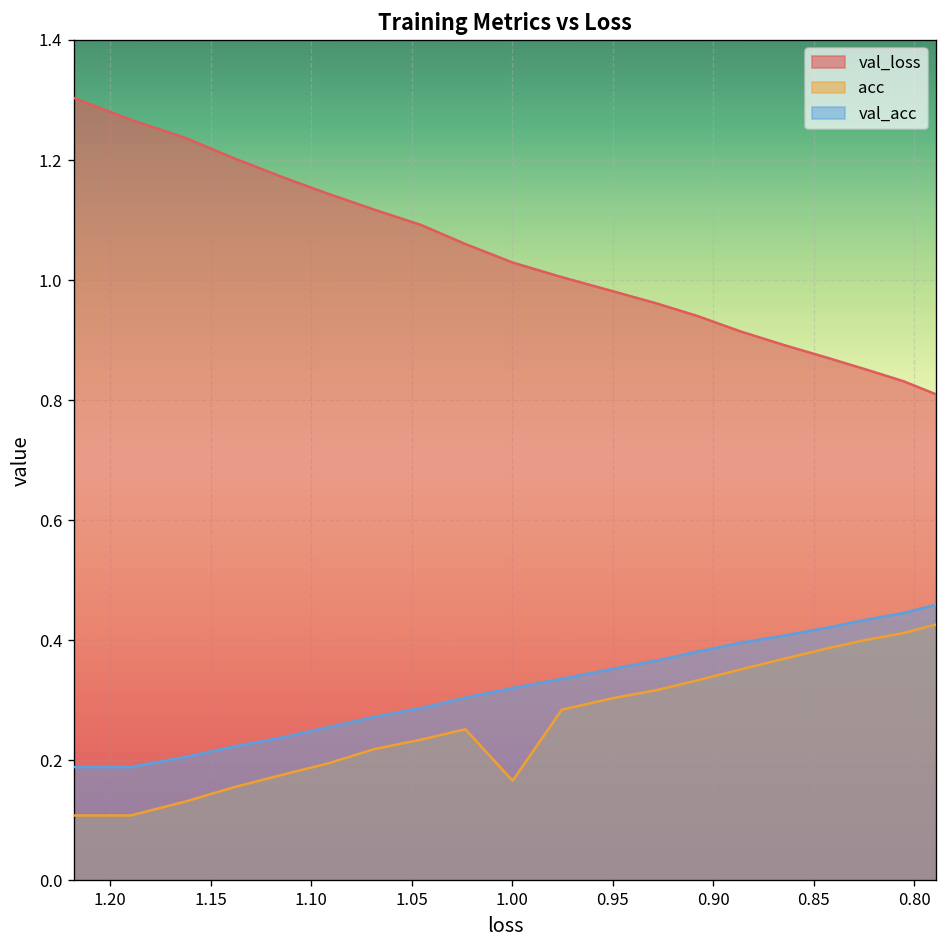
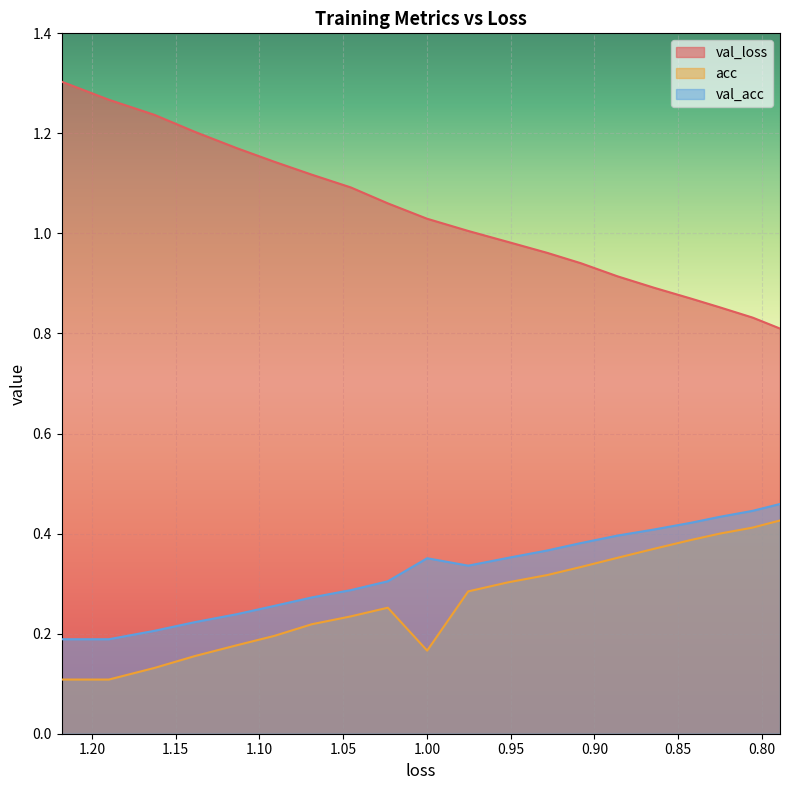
val_acc, 1.00: 0.32 -> 0.35
